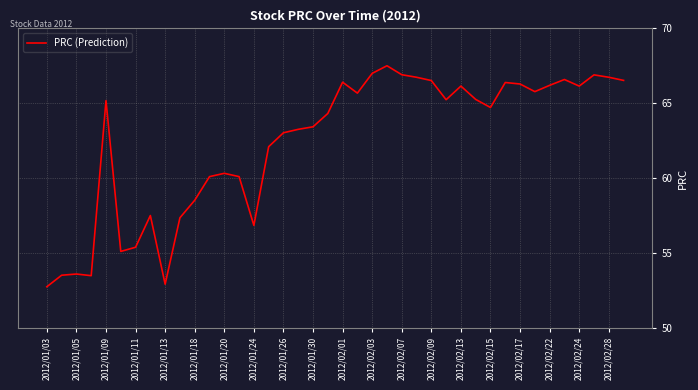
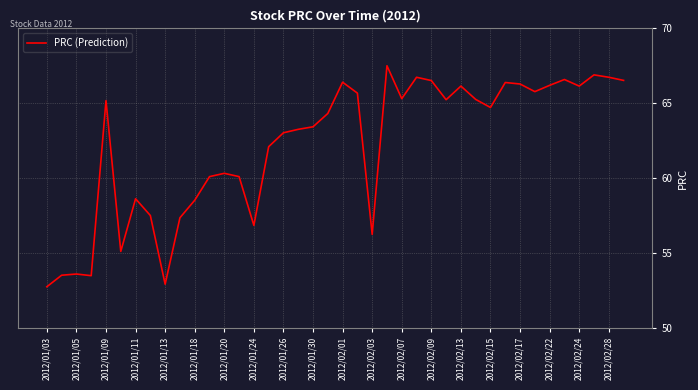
2012/01/11: 55.4 -> 58.6
2012/02/03: 67.0 -> 56.2
2012/02/07: 66.9 -> 65.3
